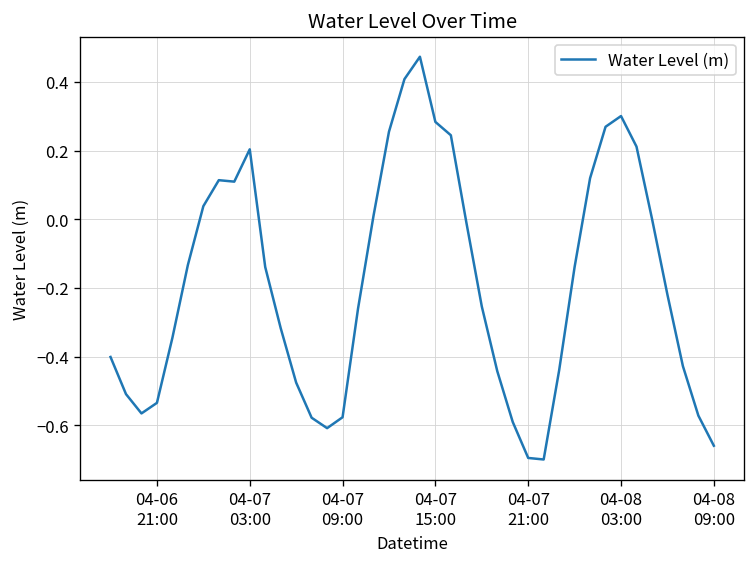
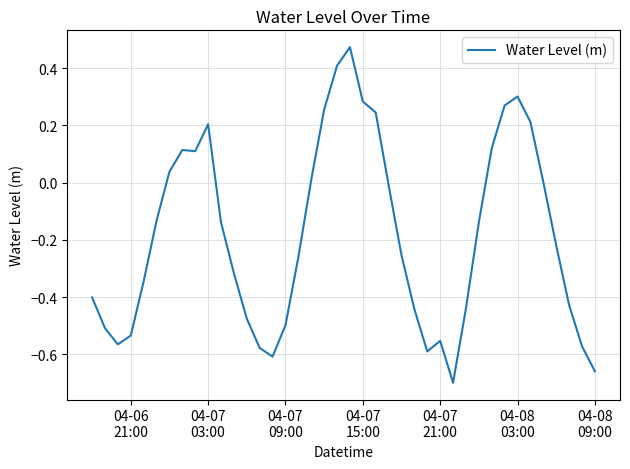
04-07 09:00: -0.58 -> -0.50
04-07 21:00: -0.70 -> -0.55
